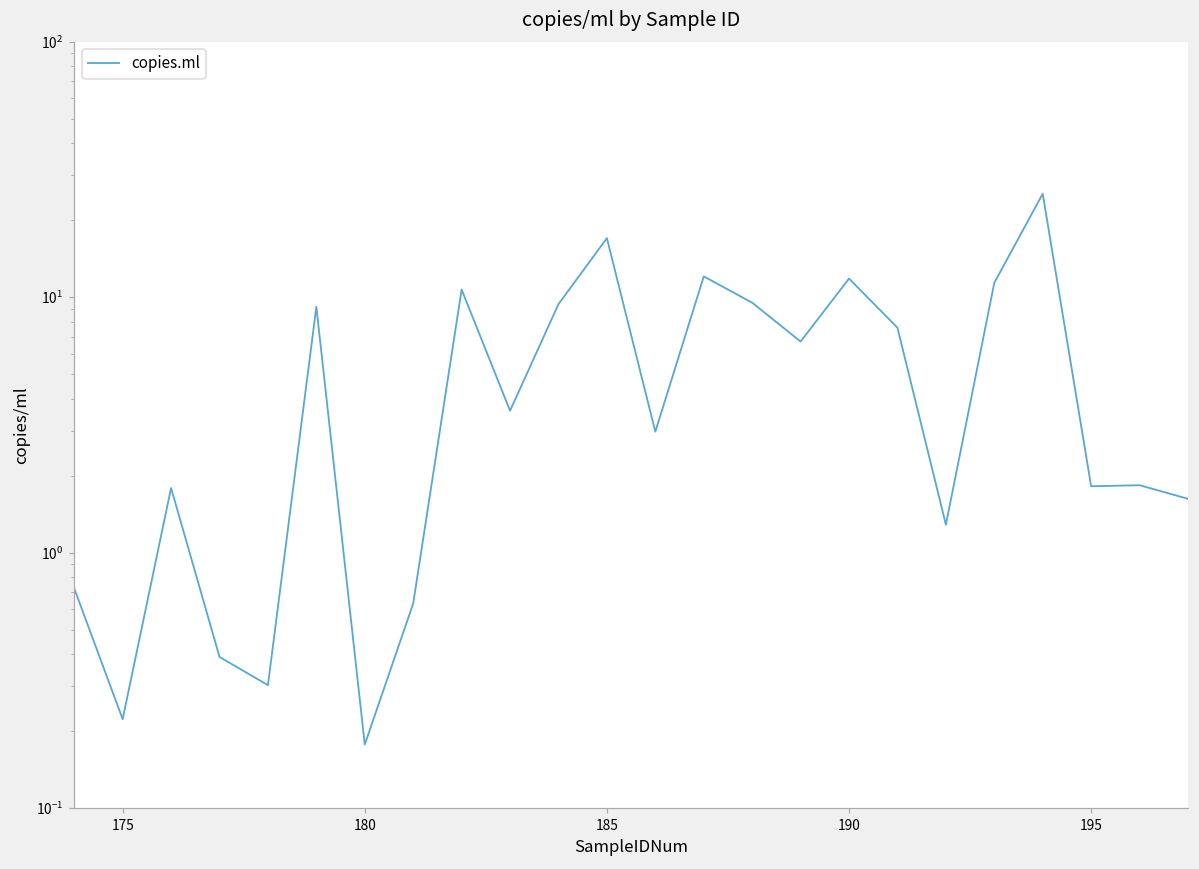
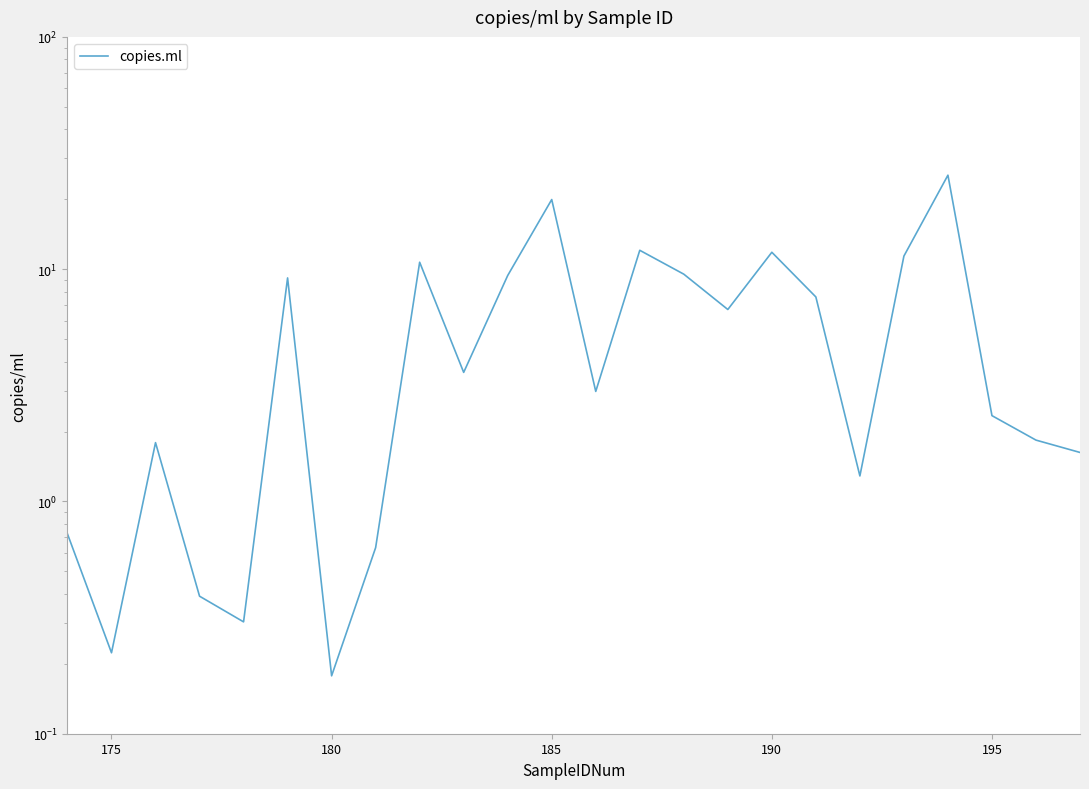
185: 17 -> 20
195: 1.8 -> 2.3
